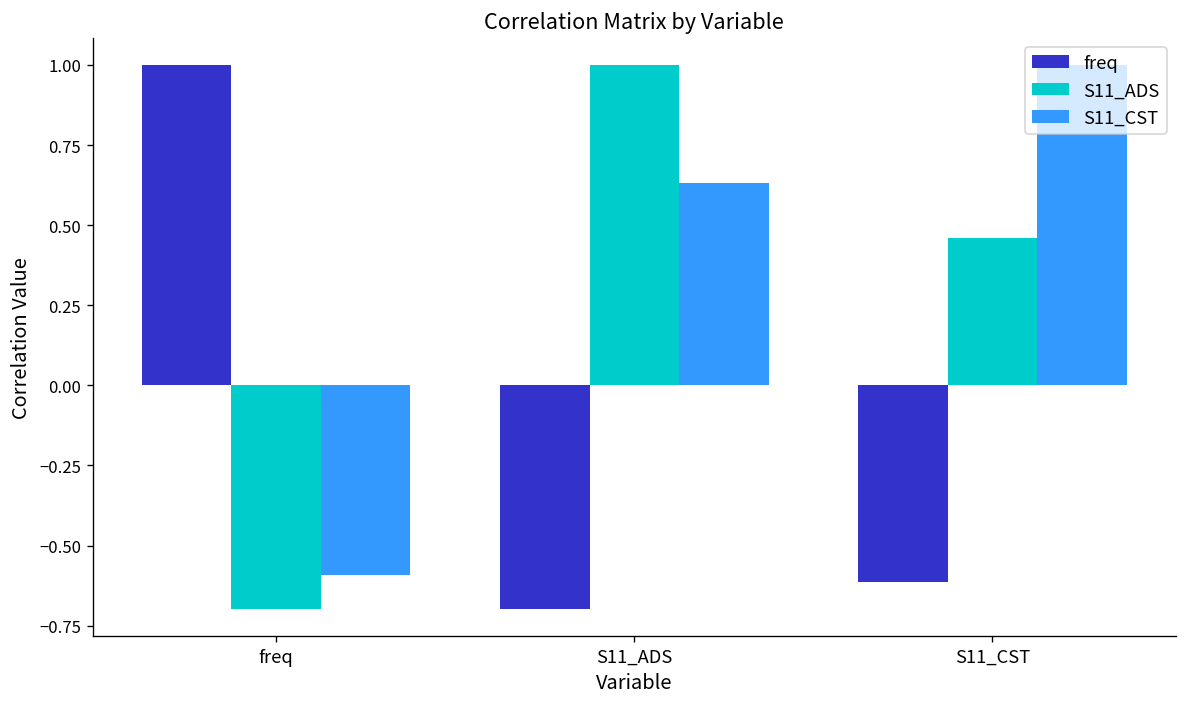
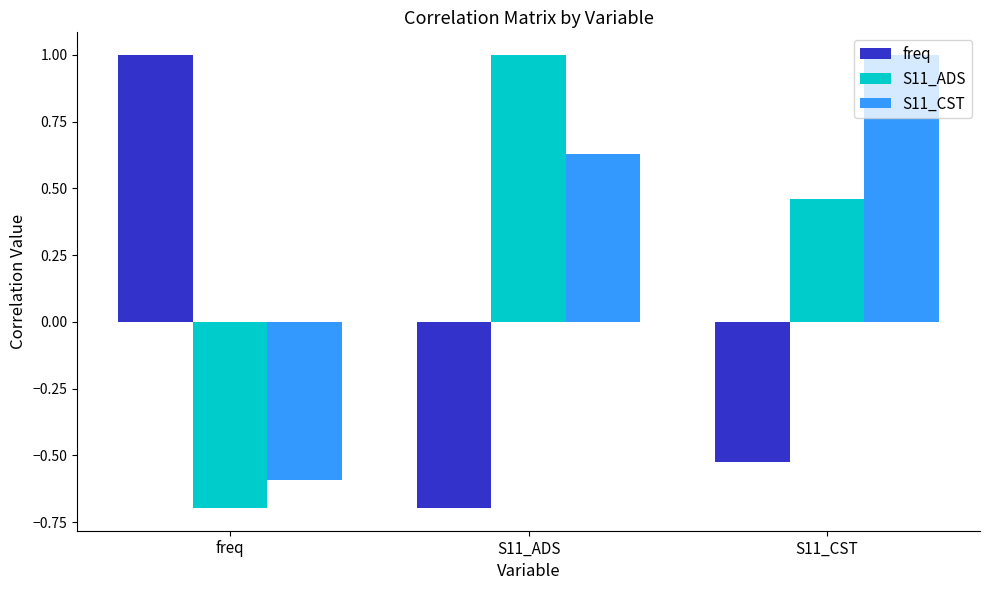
freq, S11_CST: -0.61 -> -0.53
